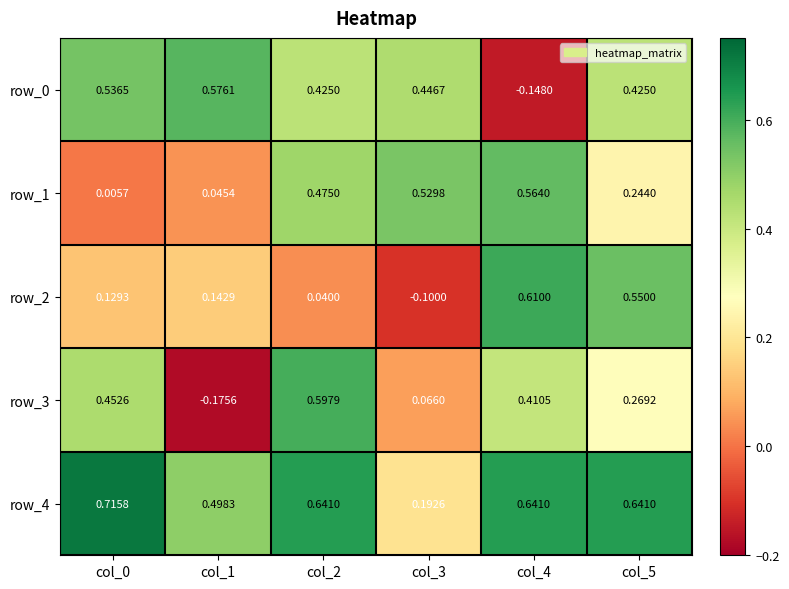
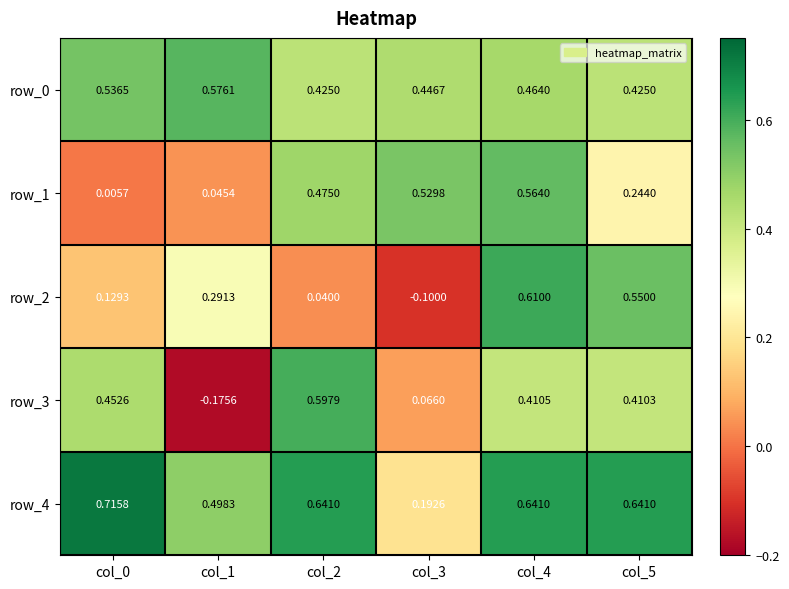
row_0, col_4: -0.1480 -> 0.4640
row_2, col_1: 0.1429 -> 0.2913
row_3, col_5: 0.2692 -> 0.4103
